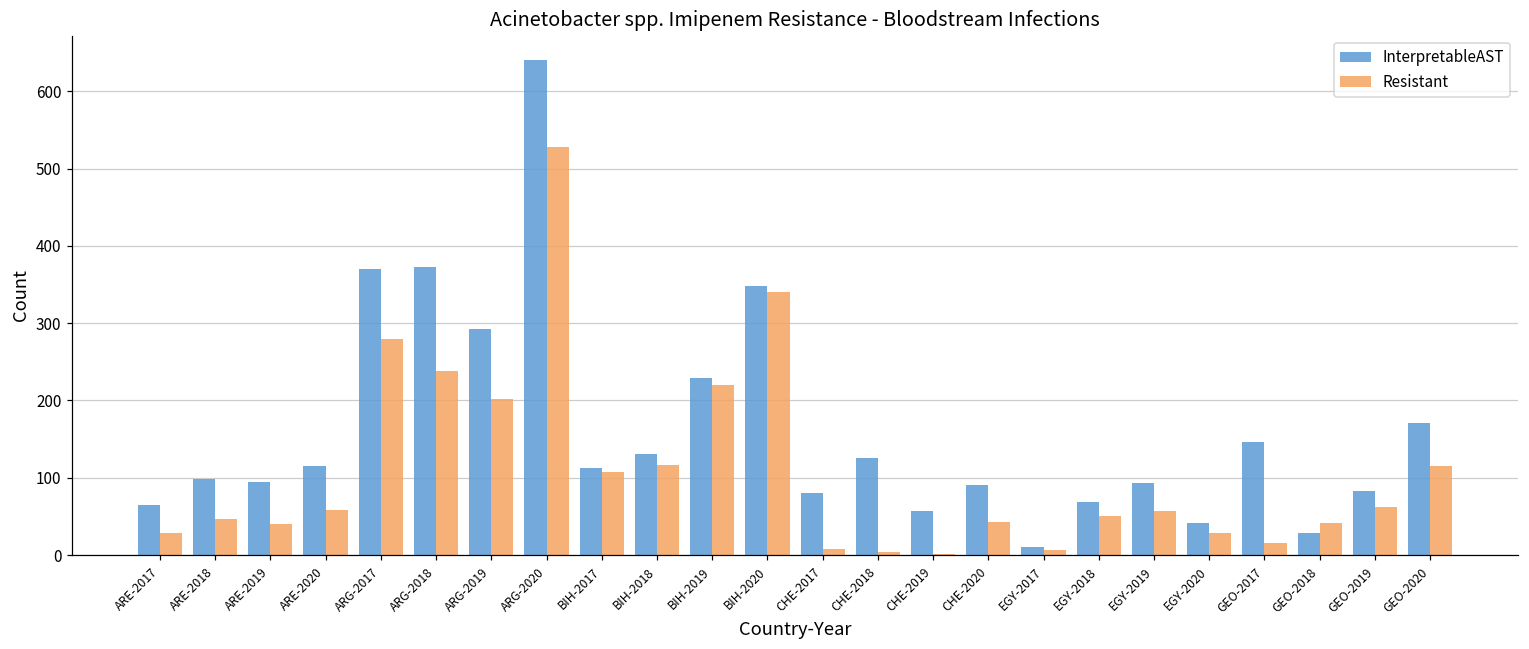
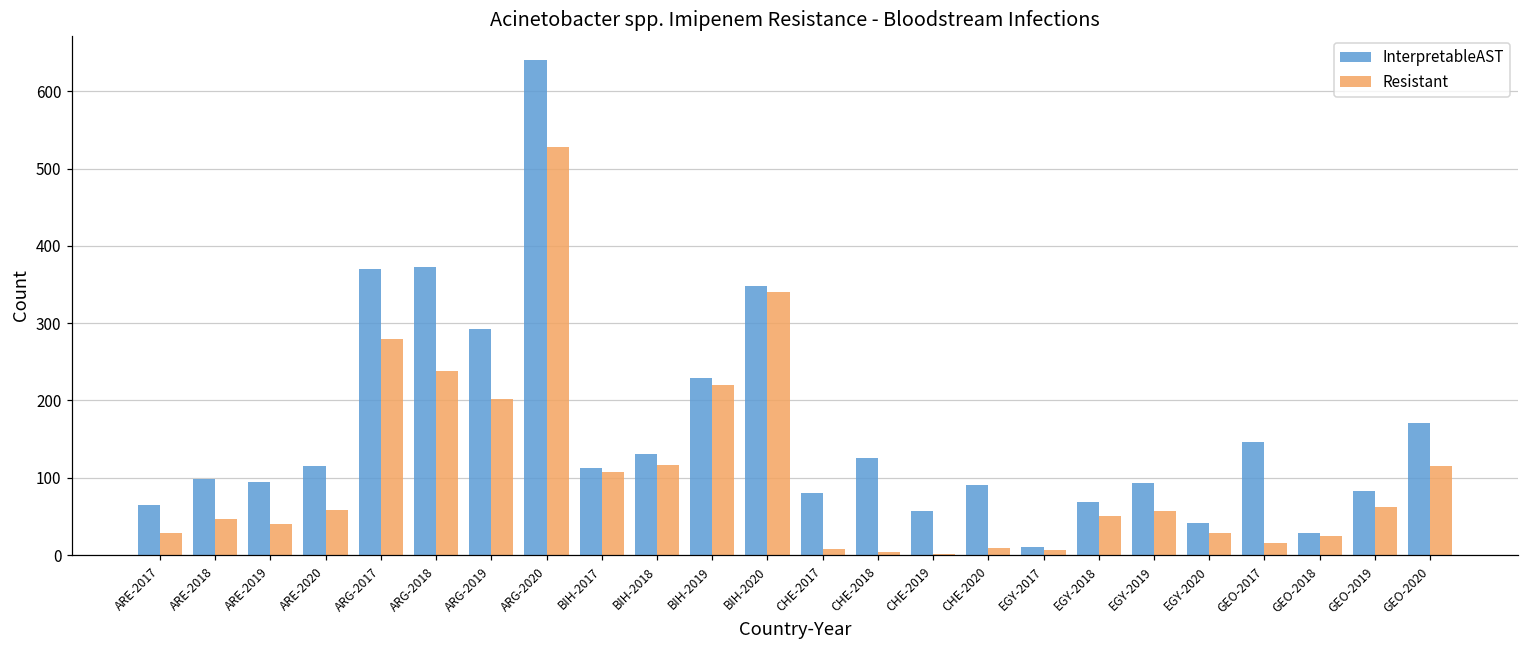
Resistant, CHE-2020: 40 -> 10
Resistant, GEO-2018: 40 -> 20
